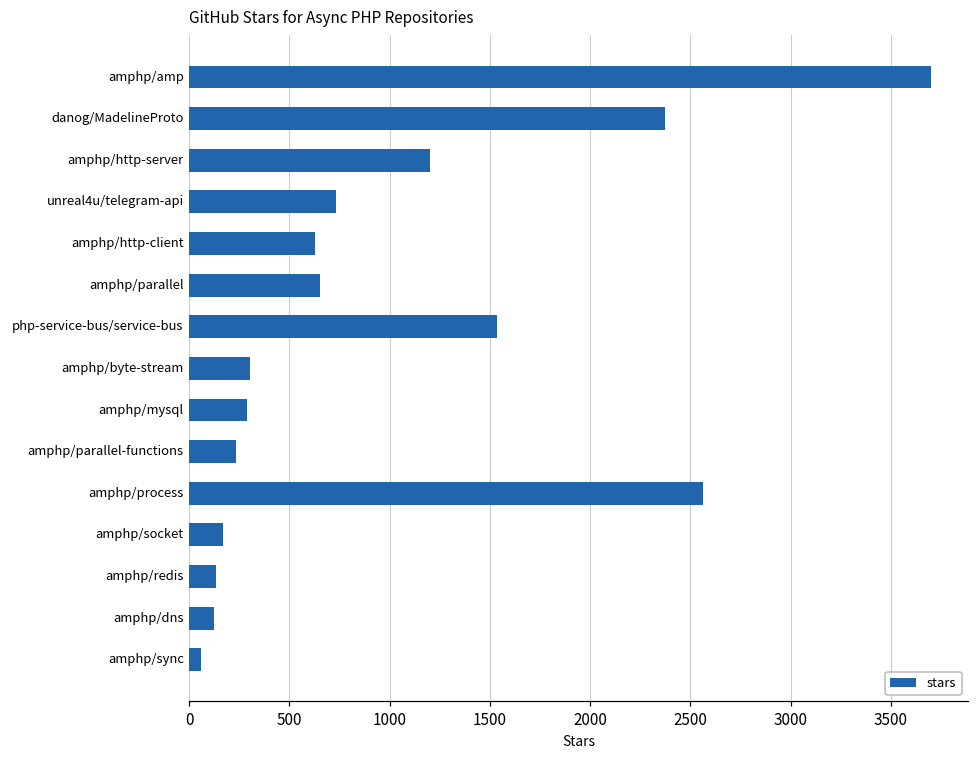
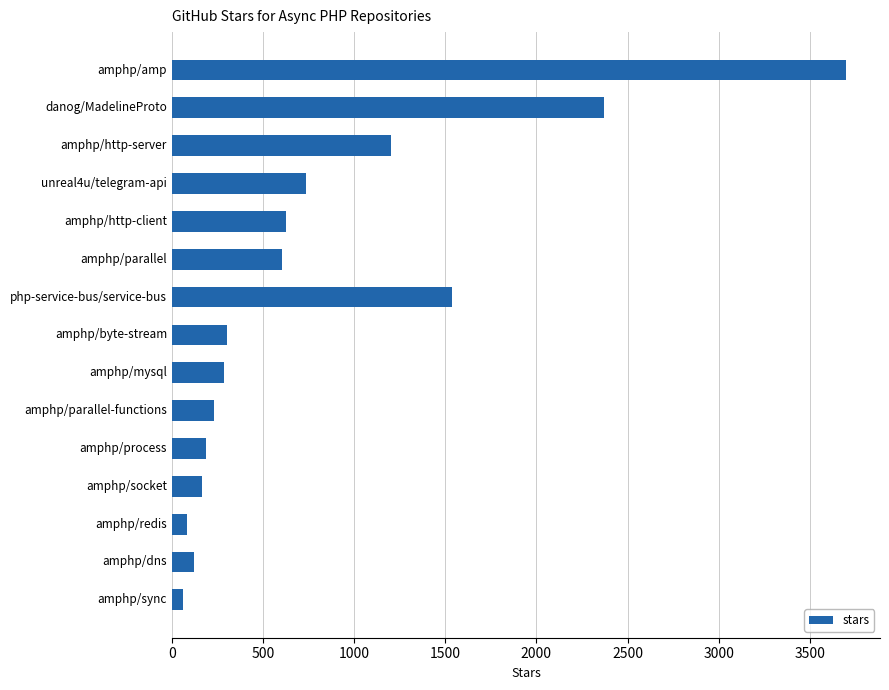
amphp/parallel: 650 -> 600
amphp/process: 2560 -> 190
amphp/redis: 130 -> 80
